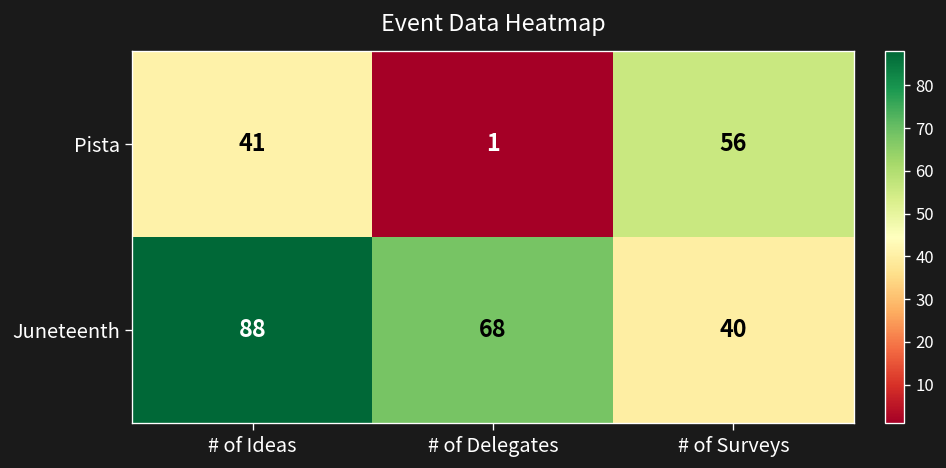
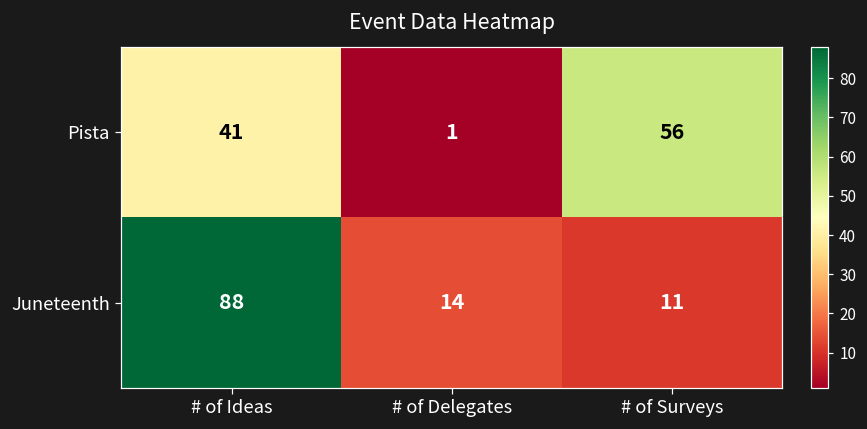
Juneteenth, # of Delegates: 68 -> 14
Juneteenth, # of Surveys: 40 -> 11
